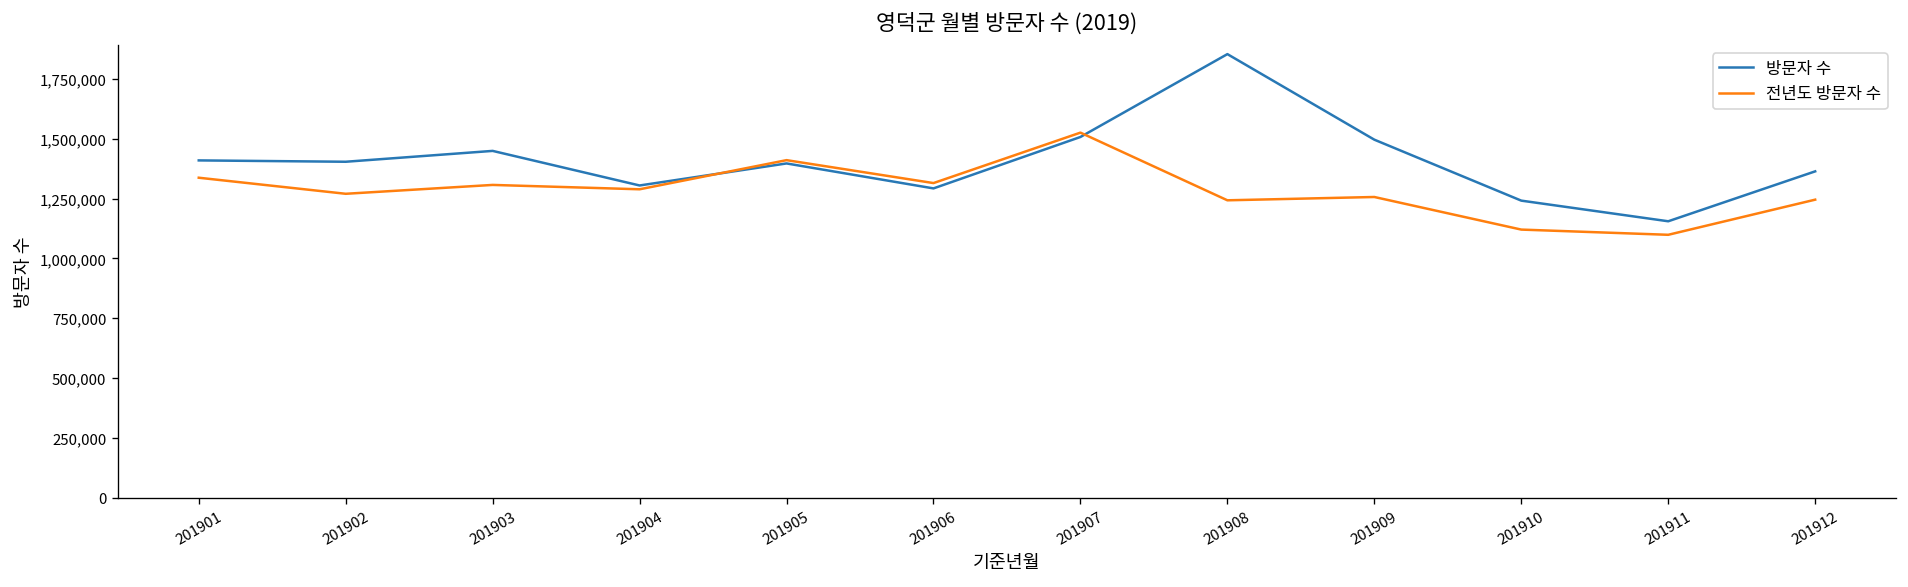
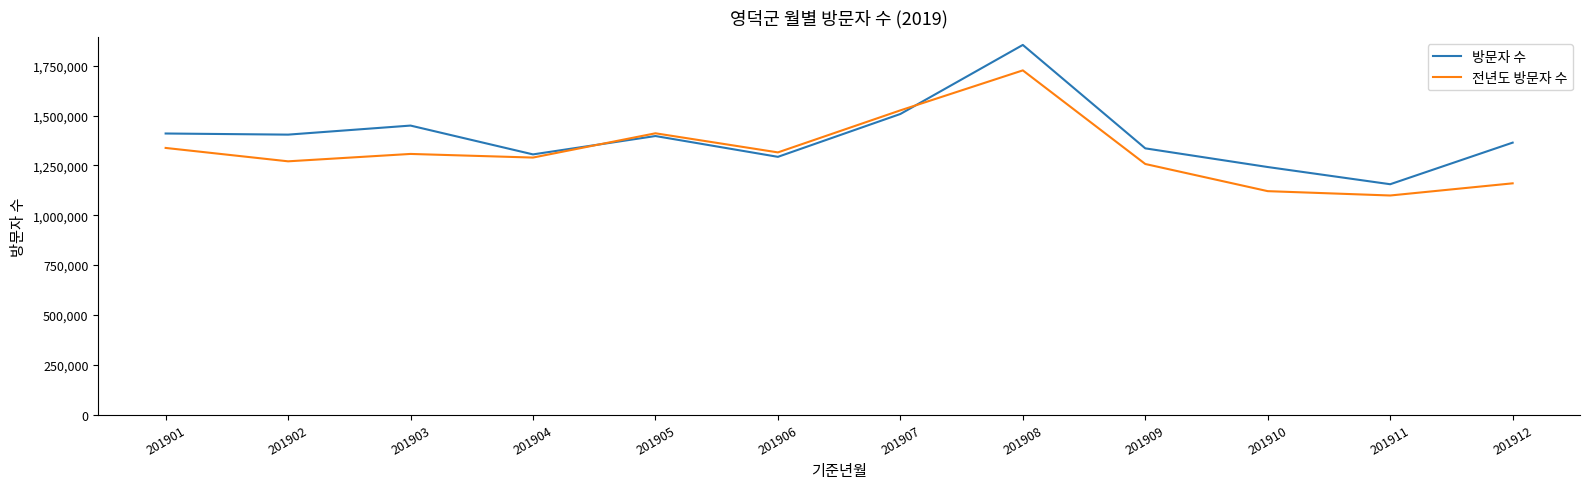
전년도 방문자 수, 201908: 1,240,000 -> 1,730,000
방문자 수, 201909: 1,500,000 -> 1,340,000
전년도 방문자 수, 201912: 1,250,000 -> 1,160,000
